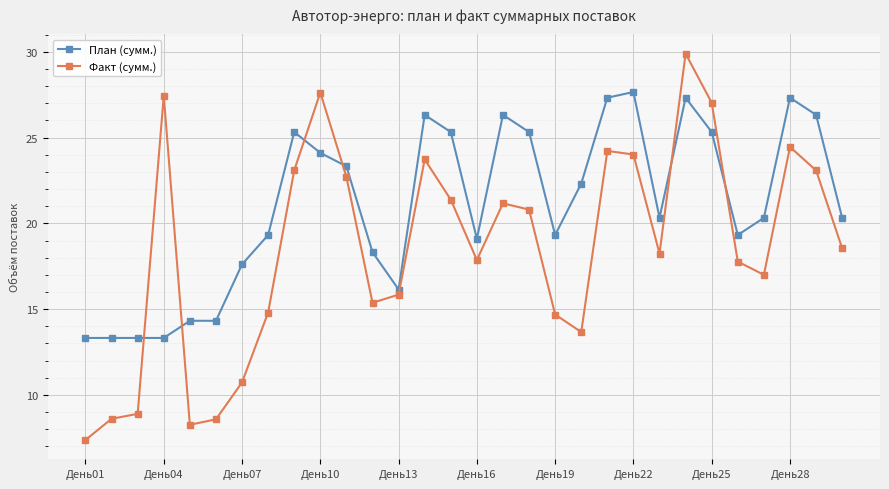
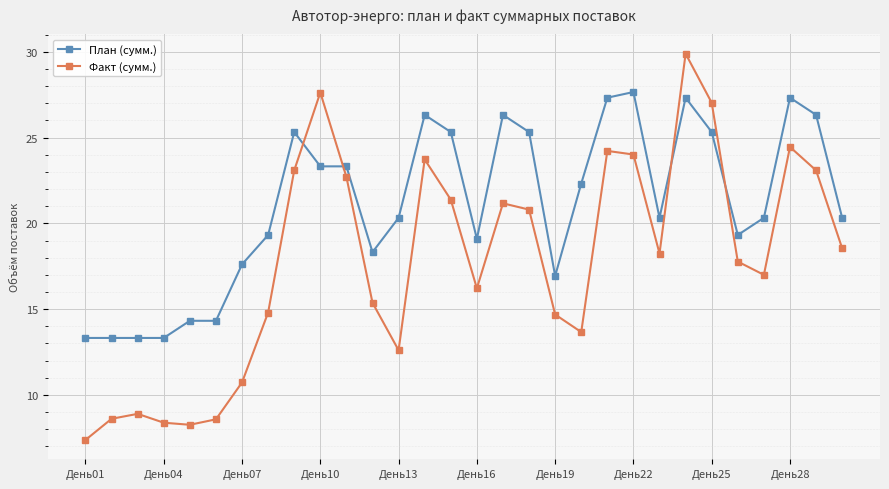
Факт (сумм.), День04: 27.4 -> 8.4
План (сумм.), День10: 24.1 -> 23.3
План (сумм.), День13: 16.1 -> 20.3
Факт (сумм.), День13: 15.8 -> 12.6
Факт (сумм.), День16: 17.9 -> 16.2
План (сумм.), День19: 19.3 -> 16.9
